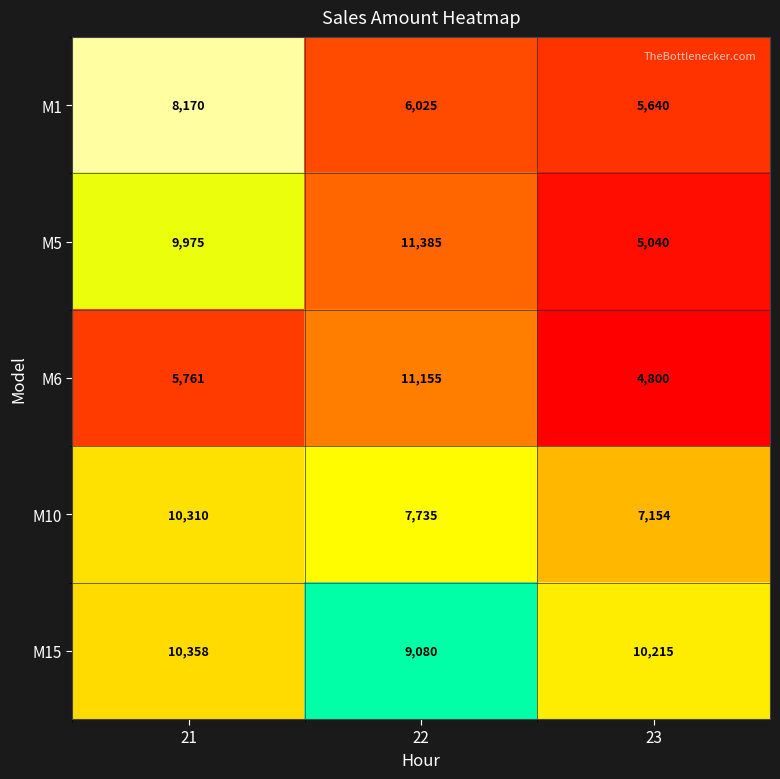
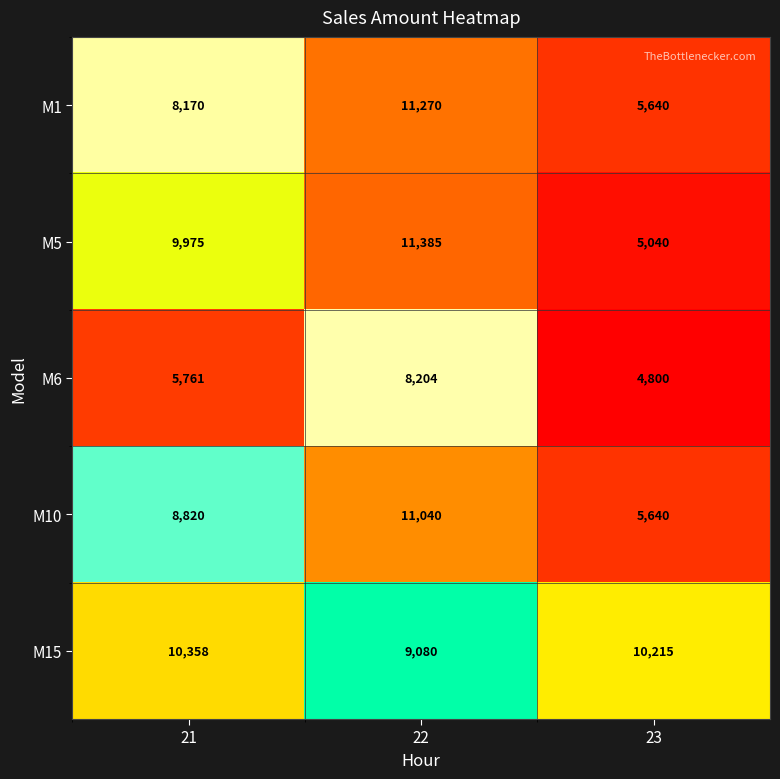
M1, 22: 6,025 -> 11,270
M6, 22: 11,155 -> 8,204
M10, 21: 10,310 -> 8,820
M10, 22: 7,735 -> 11,040
M10, 23: 7,154 -> 5,640
